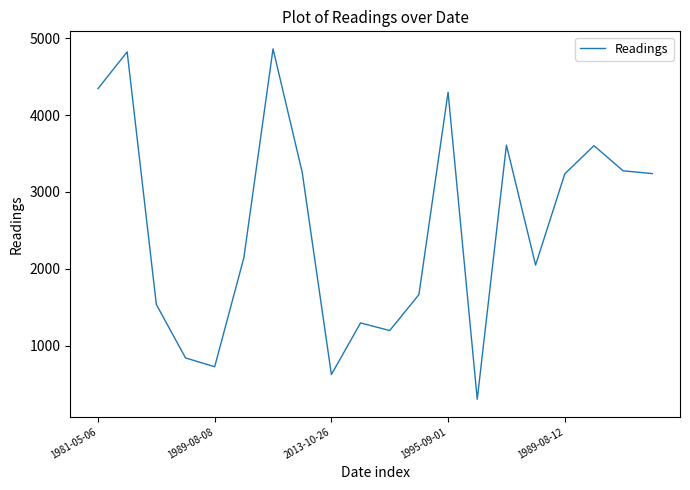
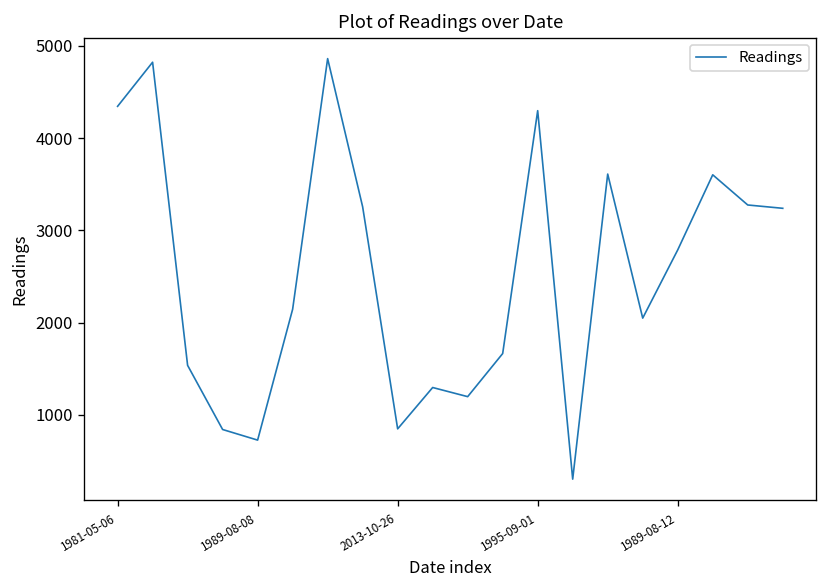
2013-10-26: 600 -> 800
1989-08-12: 3200 -> 2800
